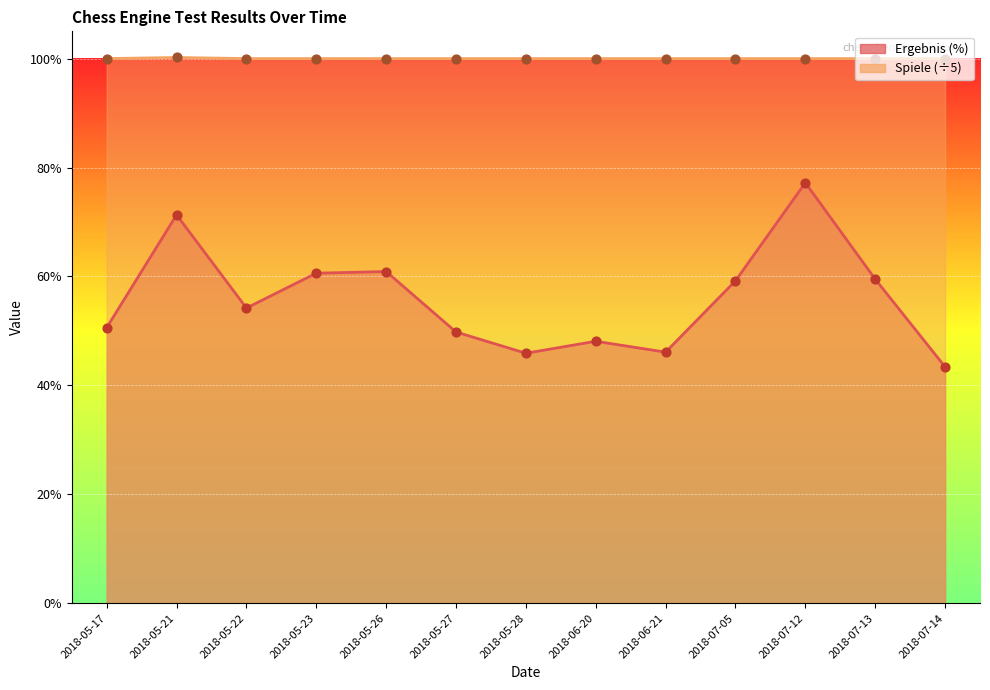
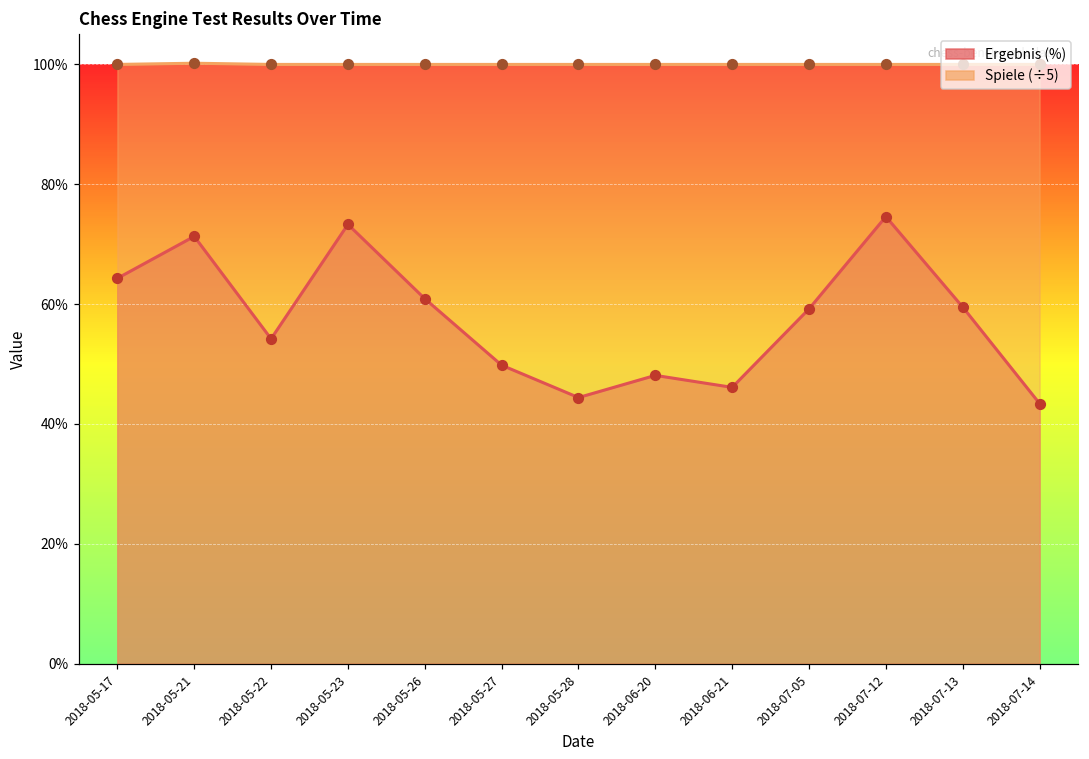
Ergebnis (%), 2018-05-17: 51% -> 64%
Ergebnis (%), 2018-05-23: 61% -> 73%
Ergebnis (%), 2018-05-28: 46% -> 44%
Ergebnis (%), 2018-07-12: 77% -> 75%
